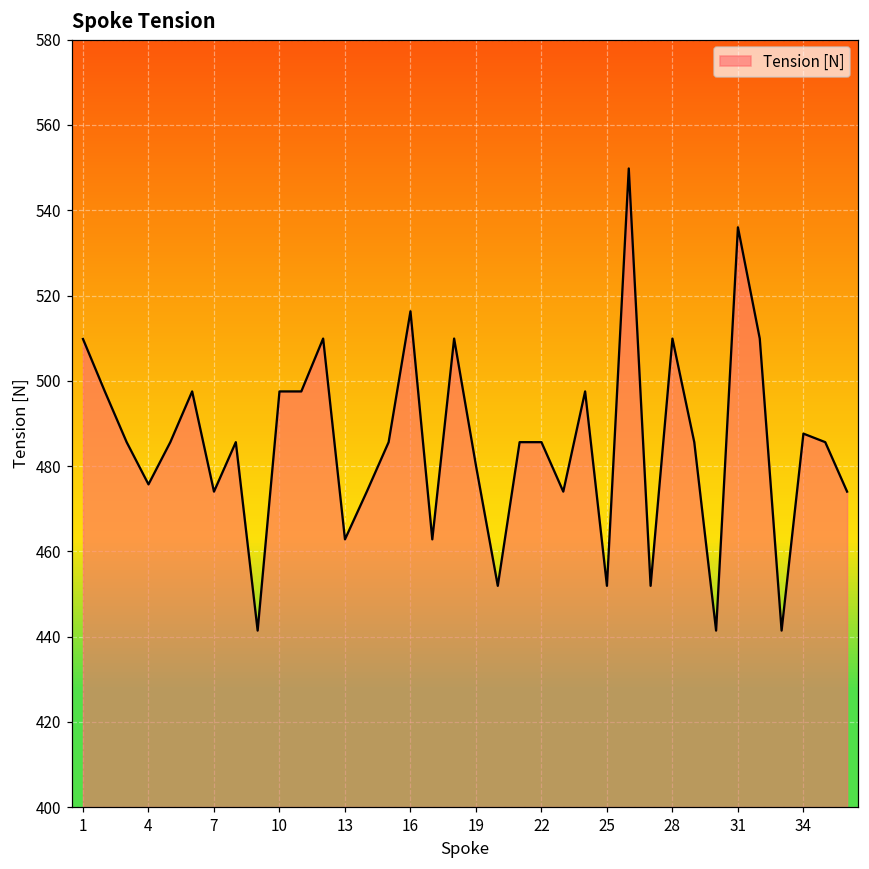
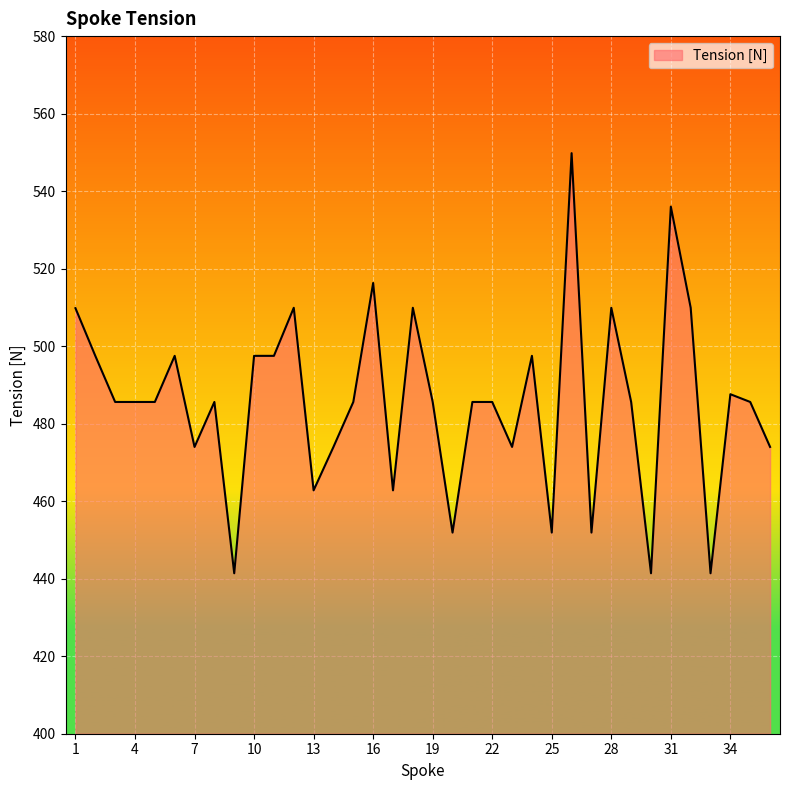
4: 476 -> 486
19: 480 -> 486
